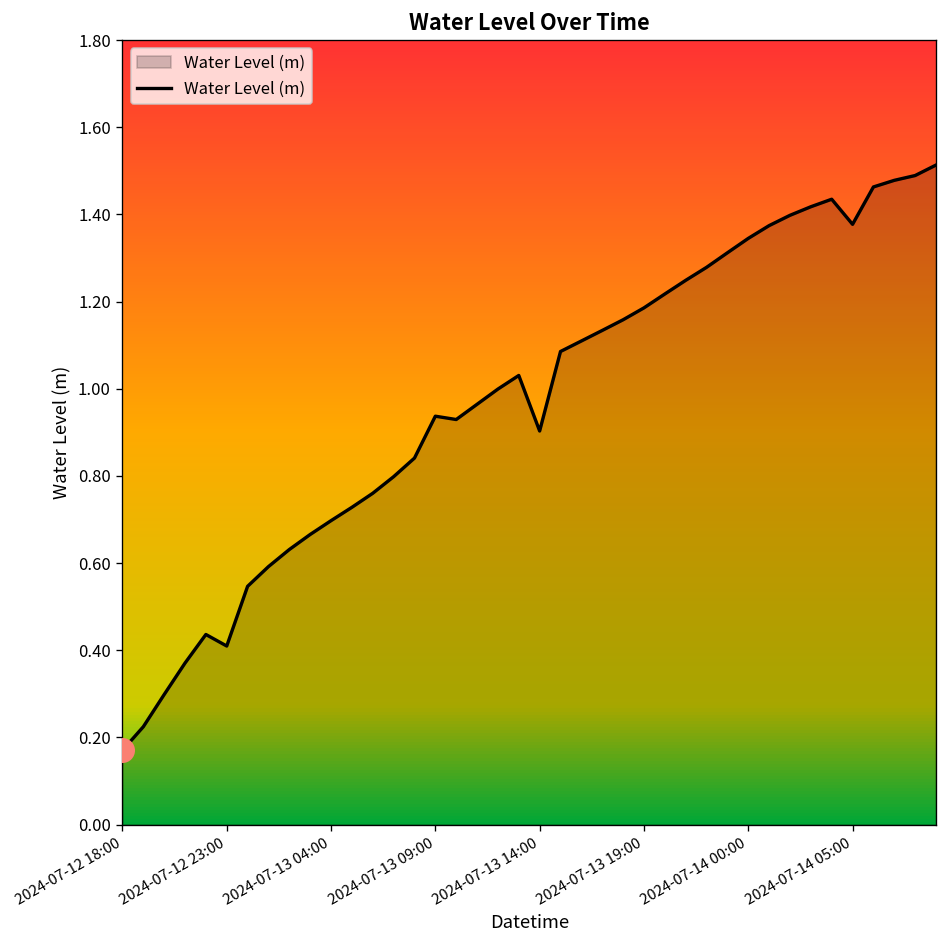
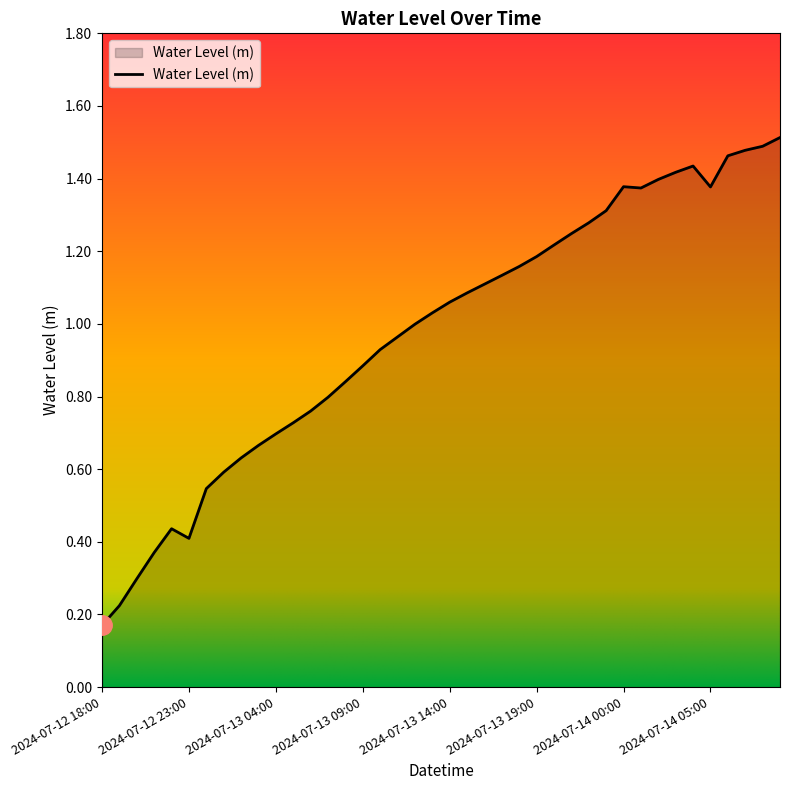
Water Level (m), 2024-07-13 09:00: 0.94 -> 0.88
Water Level (m), 2024-07-13 14:00: 0.90 -> 1.06
Water Level (m), 2024-07-14 00:00: 1.34 -> 1.38
